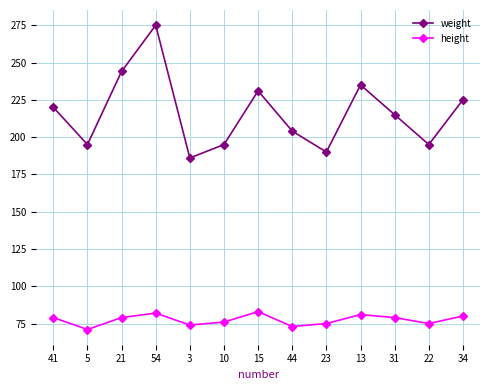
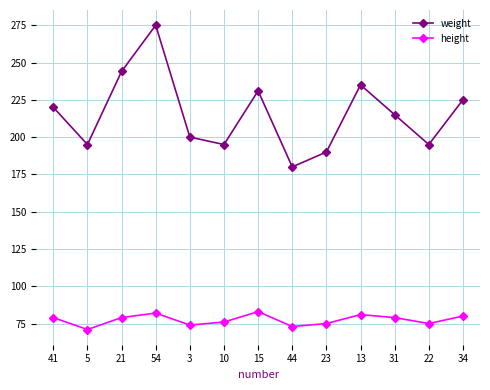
weight, 3: 186 -> 200
weight, 44: 204 -> 180
